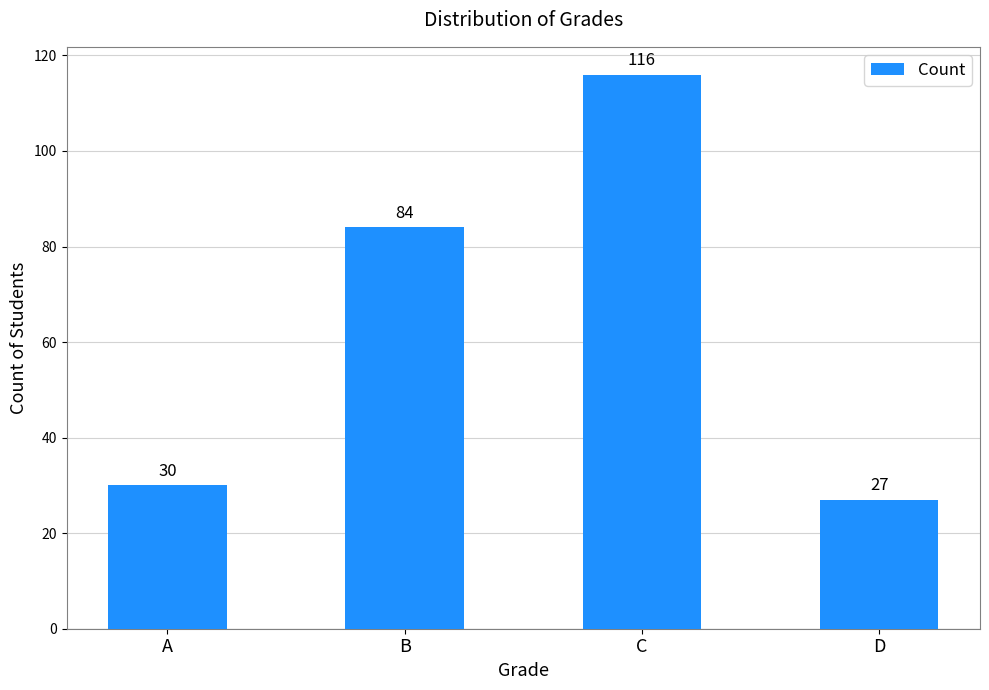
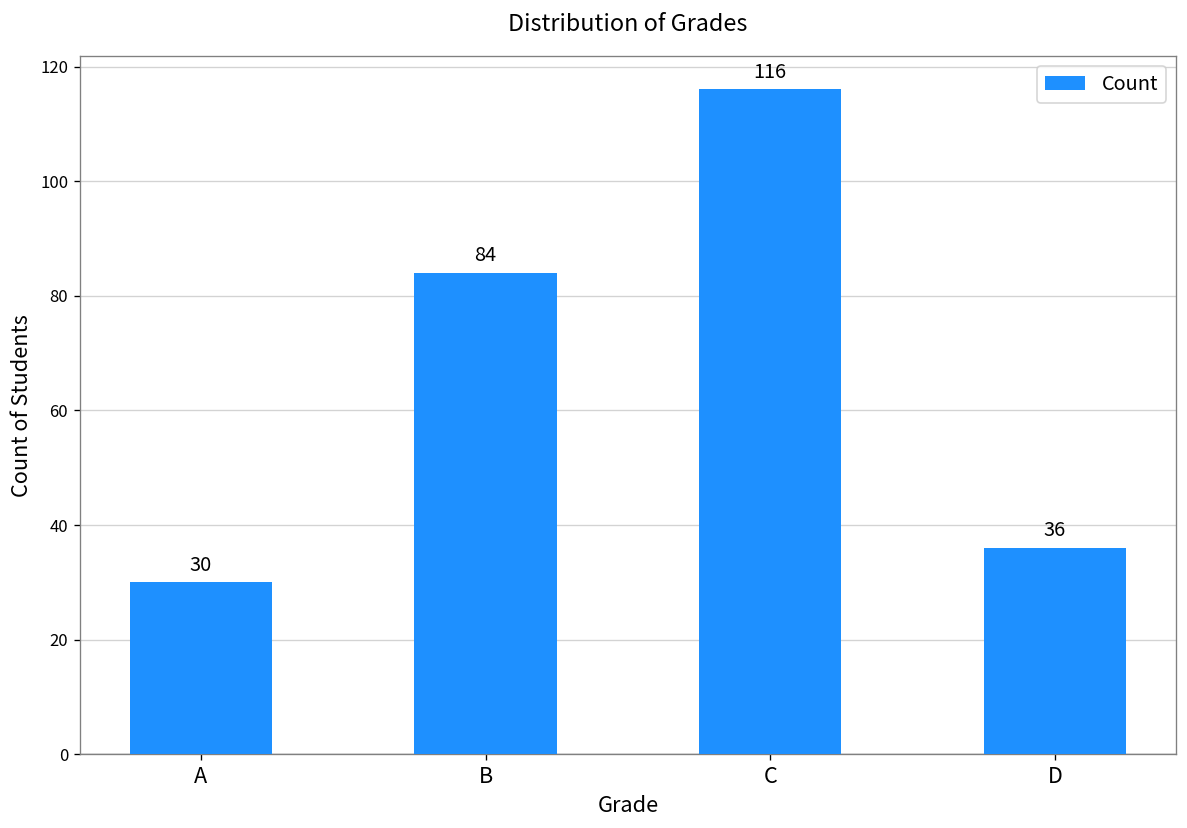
D: 27 -> 36
